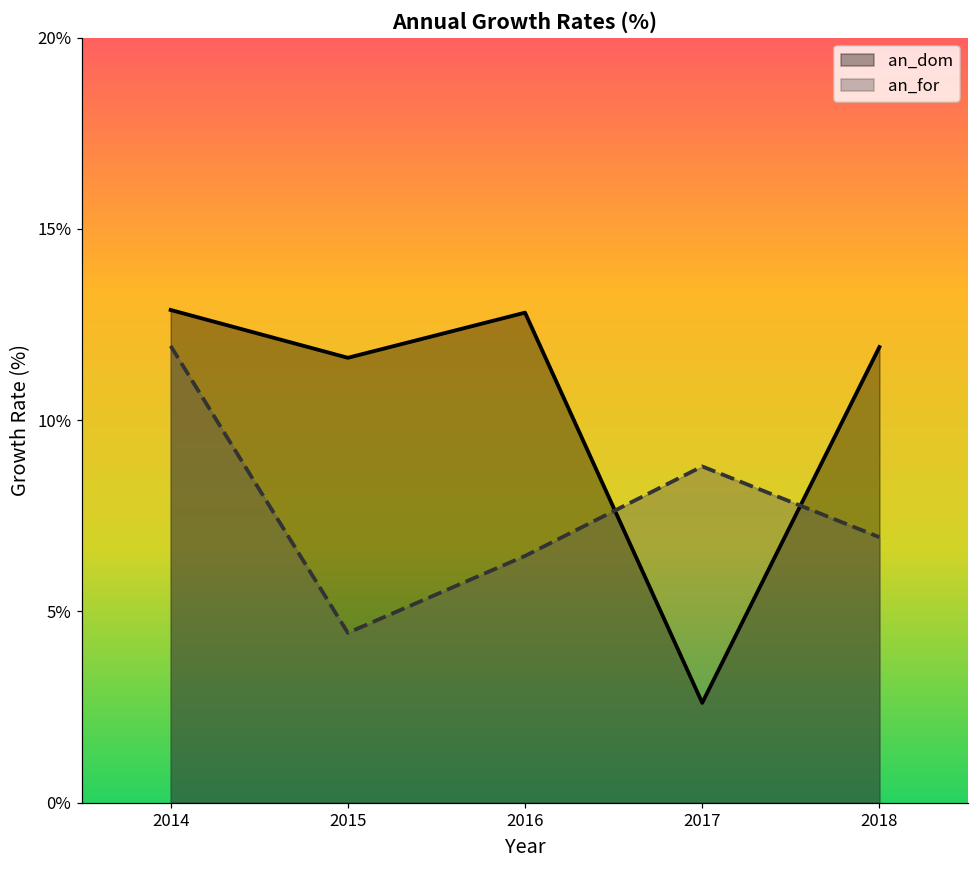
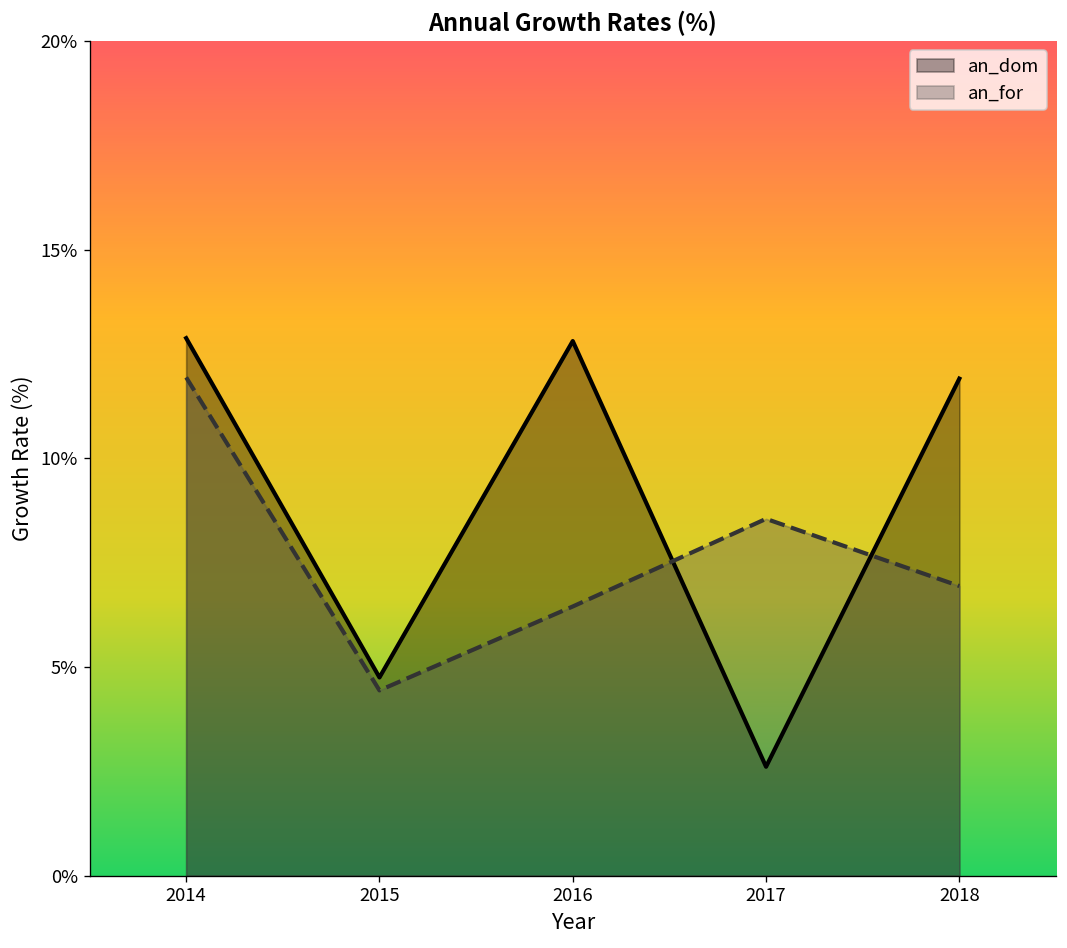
an_dom, 2015: 11.6% -> 4.8%
an_for, 2017: 8.8% -> 8.6%
